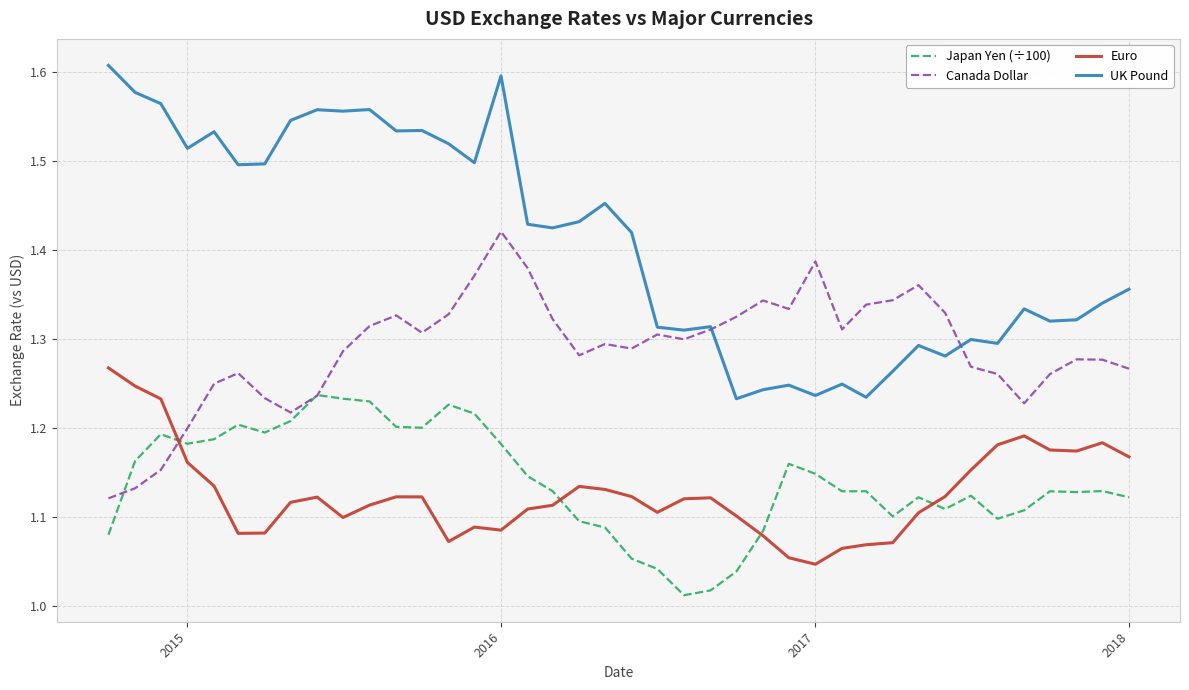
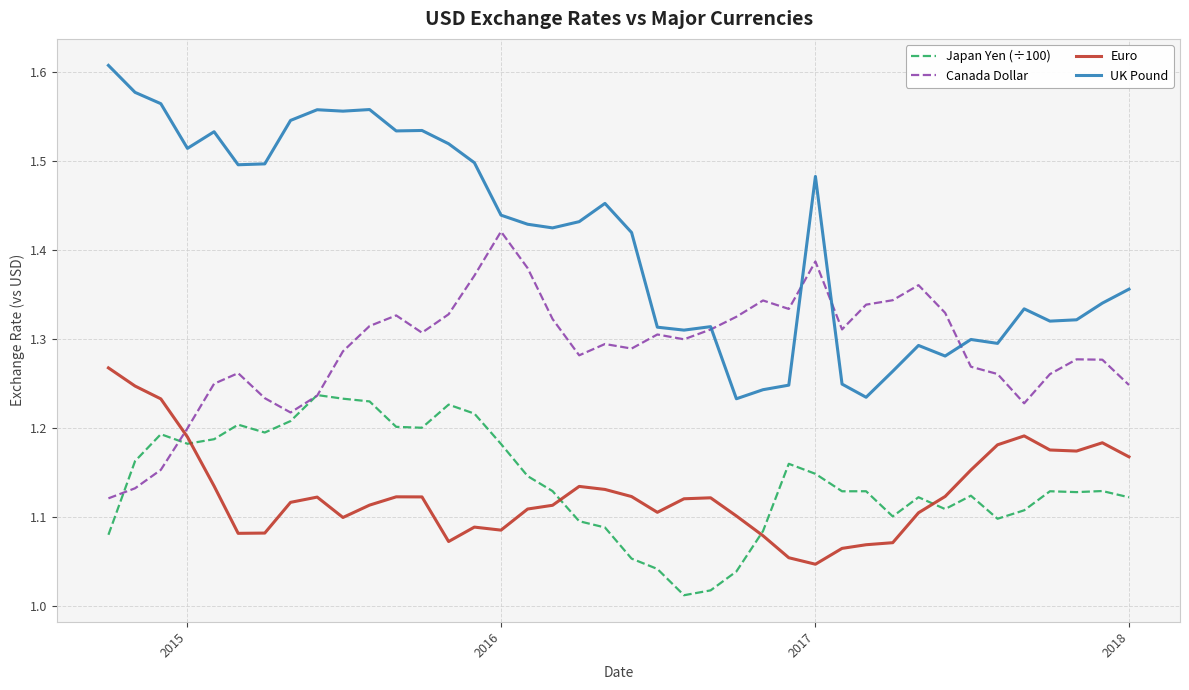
Euro, 2015: 1.16 -> 1.19
UK Pound, 2016: 1.60 -> 1.44
UK Pound, 2017: 1.24 -> 1.48
Canada Dollar, 2018: 1.27 -> 1.25
